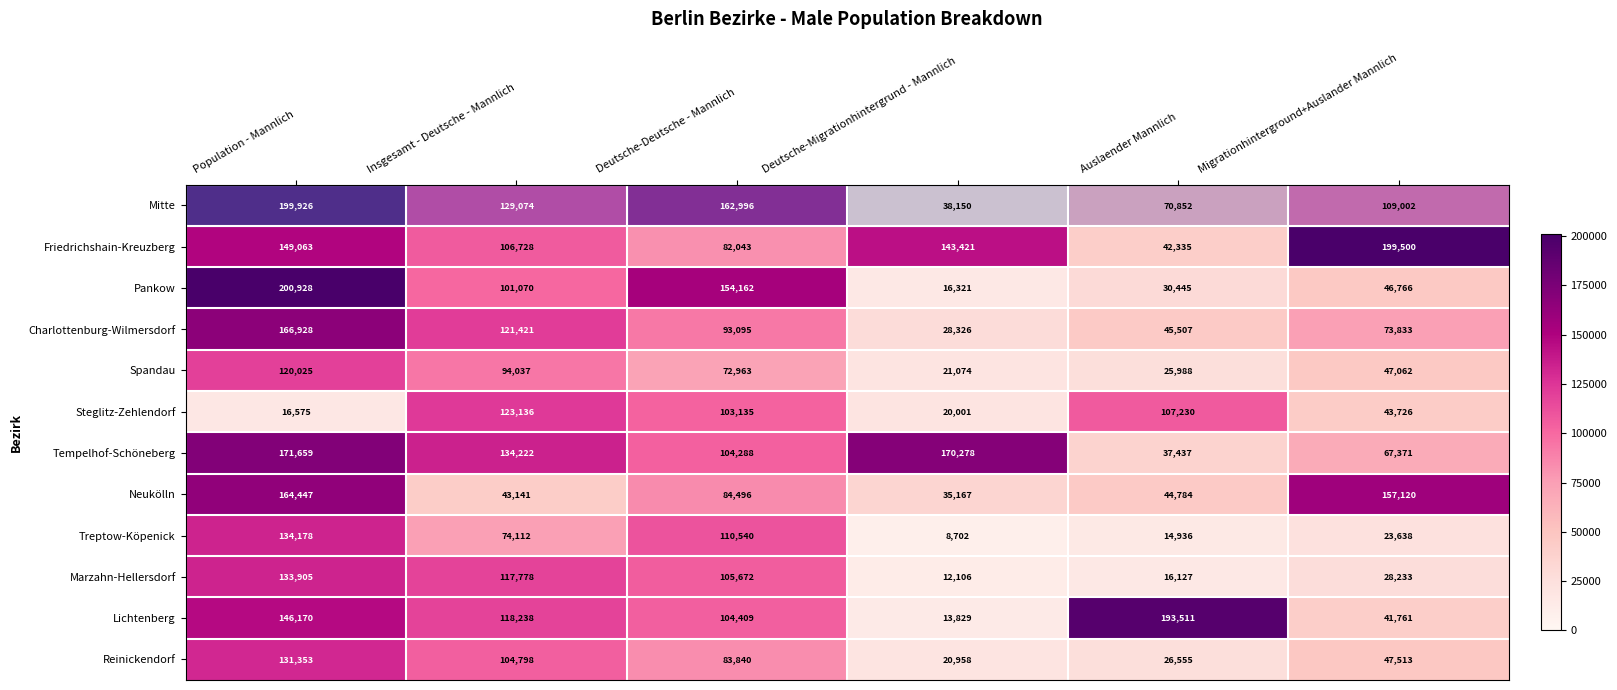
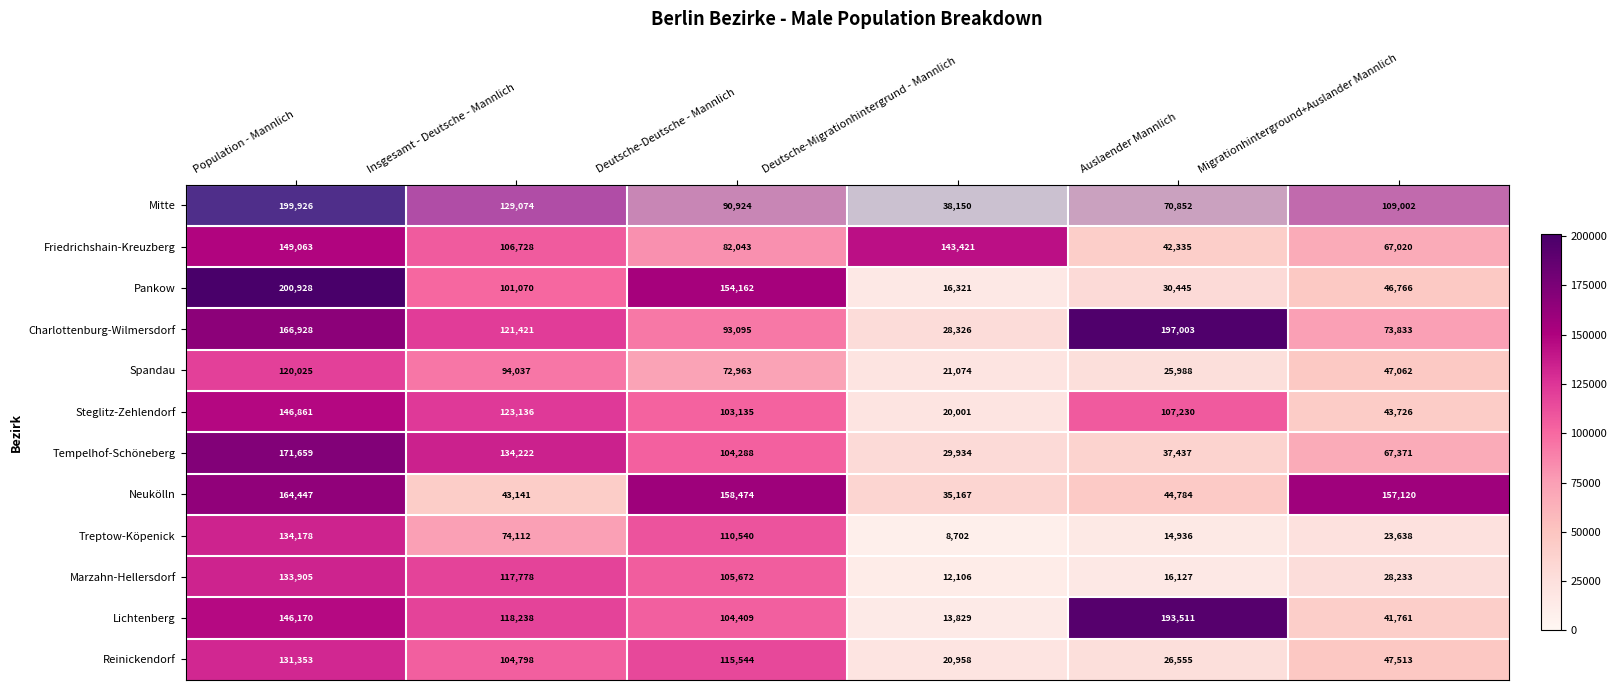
Mitte, Deutsche-Deutsche - Mannlich: 162,996 -> 90,924
Friedrichshain-Kreuzberg, Migrationhinterground+Auslander Mannlich: 199,500 -> 67,020
Charlottenburg-Wilmersdorf, Auslaender Mannlich: 45,507 -> 197,003
Steglitz-Zehlendorf, Population - Mannlich: 16,575 -> 146,861
Tempelhof-Schöneberg, Deutsche-Migrationhintergrund - Mannlich: 170,278 -> 29,934
Neukölln, Deutsche-Deutsche - Mannlich: 84,496 -> 158,474
Reinickendorf, Deutsche-Deutsche - Mannlich: 83,840 -> 115,544
